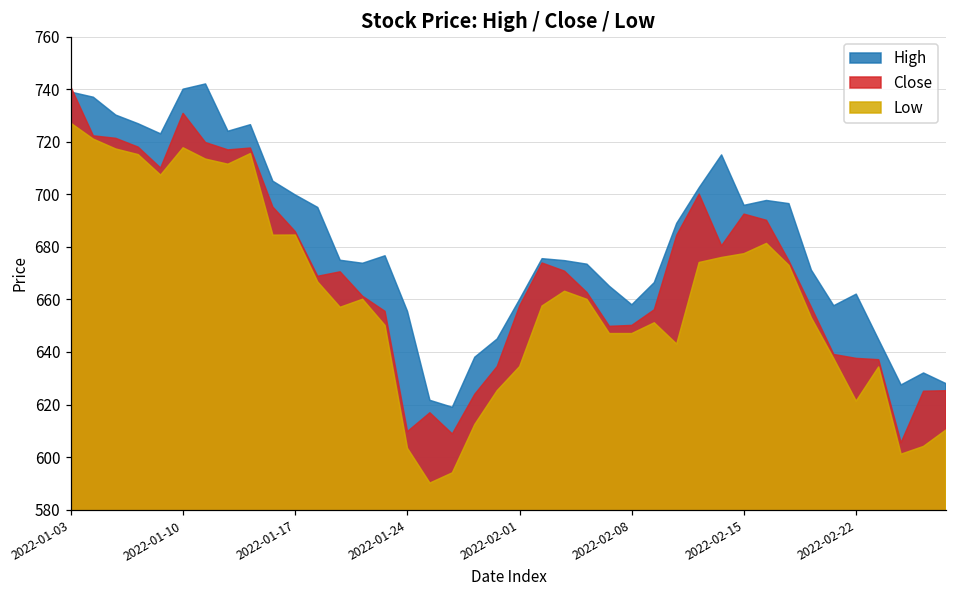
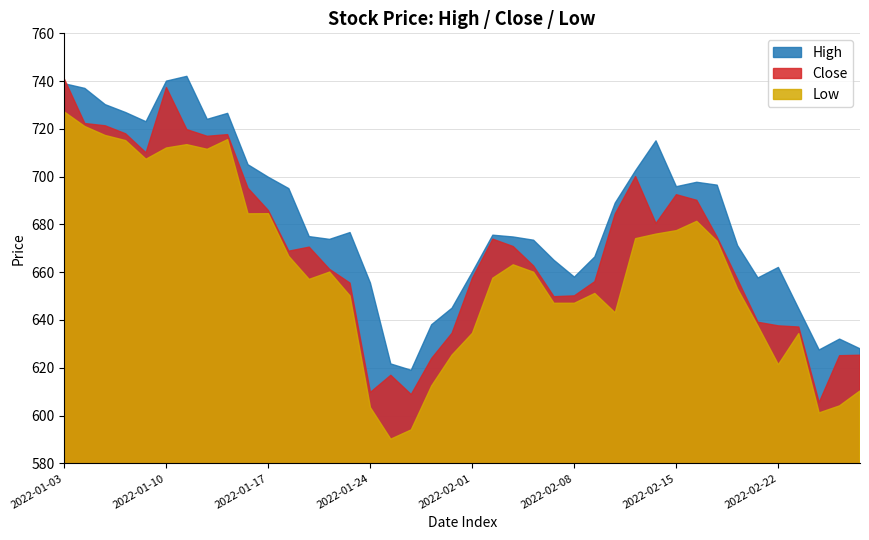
Close, 2022-01-10: 731 -> 737
Low, 2022-01-10: 718 -> 712
